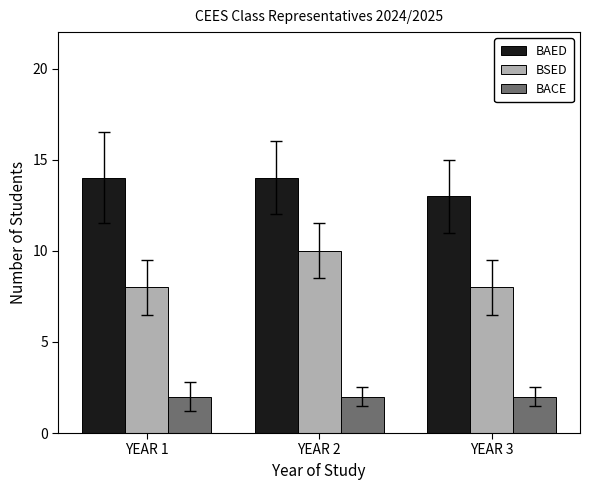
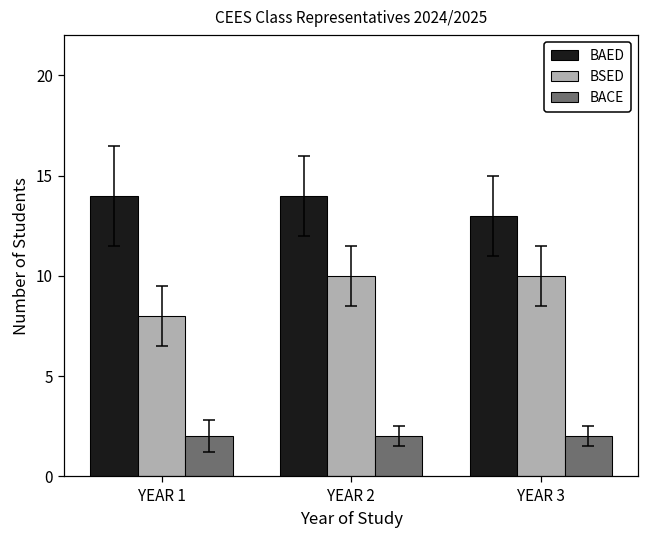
BSED, YEAR 3: 8 -> 10
